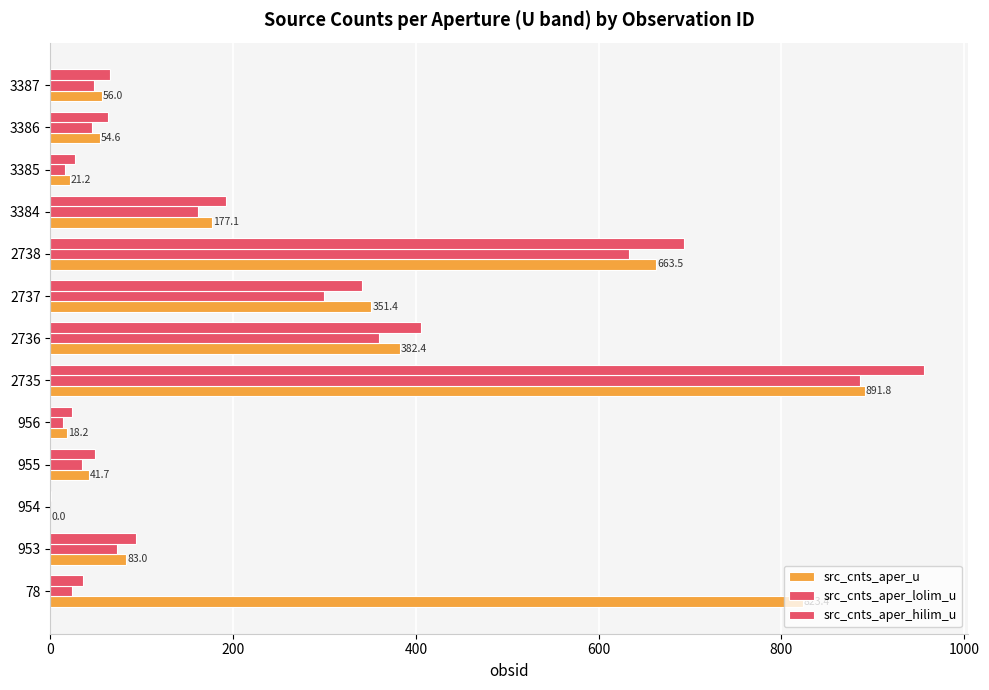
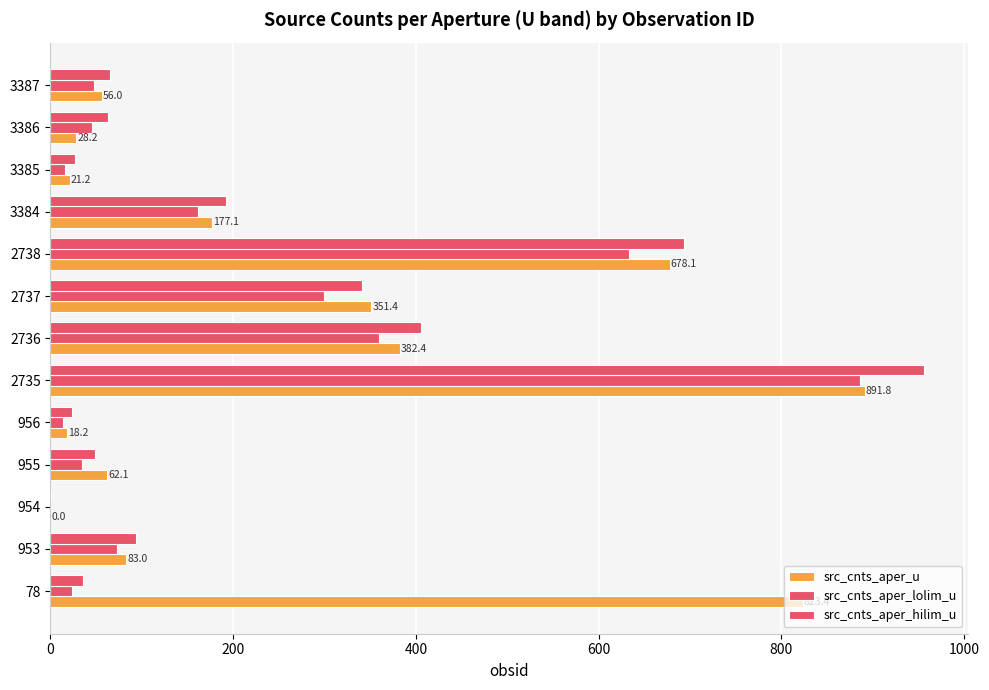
src_cnts_aper_u, 3386: 54.6 -> 28.2
src_cnts_aper_u, 2738: 663.5 -> 678.1
src_cnts_aper_u, 955: 41.7 -> 62.1
